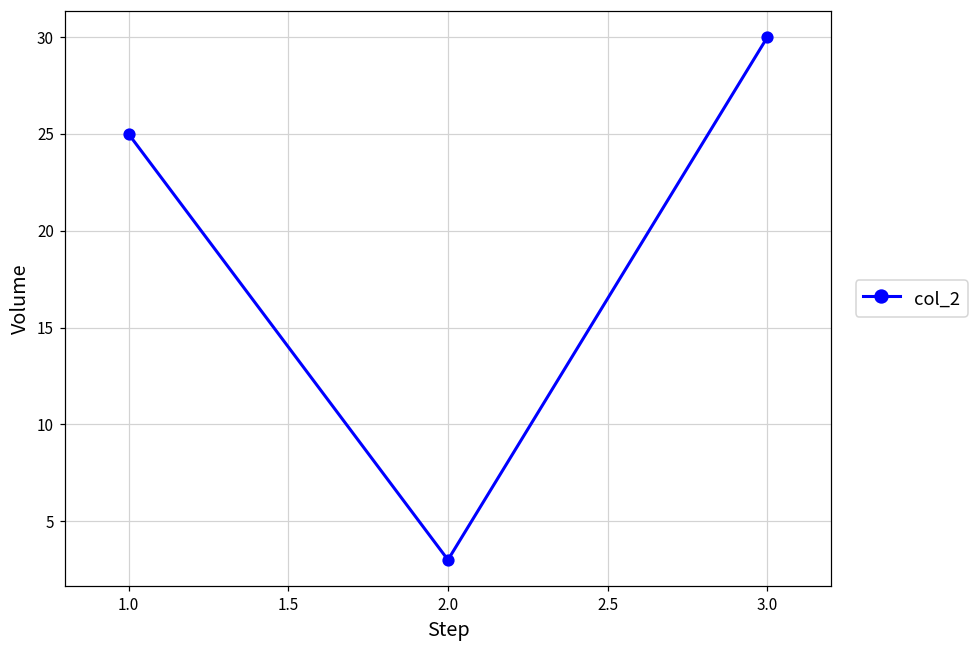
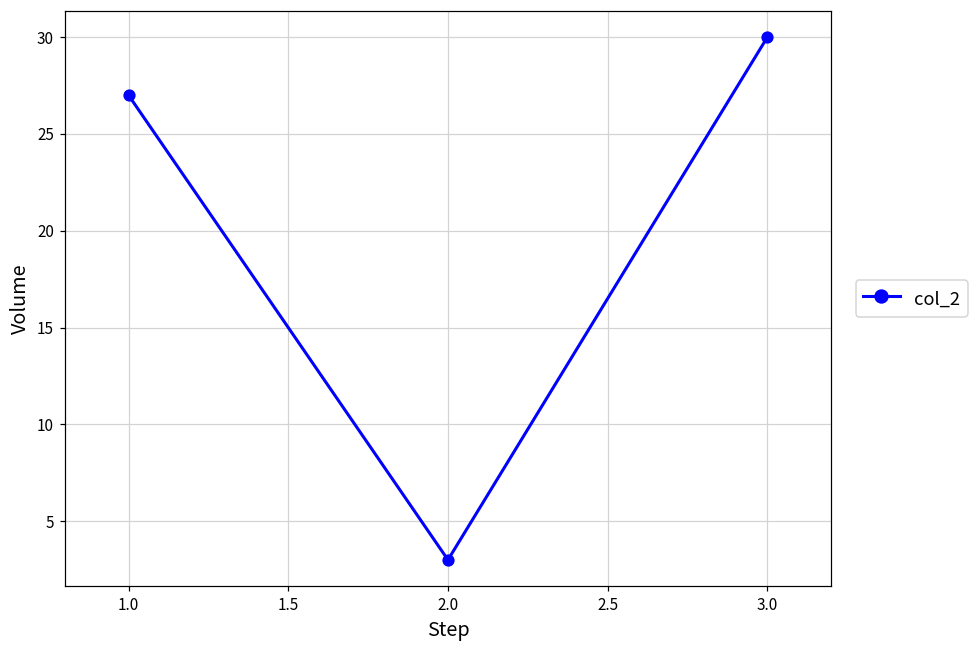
1.0: 25 -> 27
